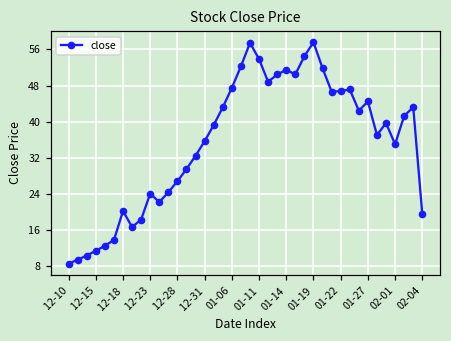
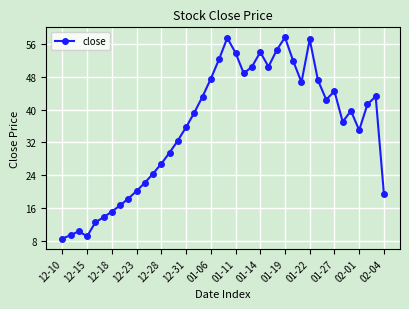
12-15: 11 -> 9
12-18: 20 -> 15
12-23: 24 -> 20
01-14: 51 -> 54
01-22: 47 -> 57
